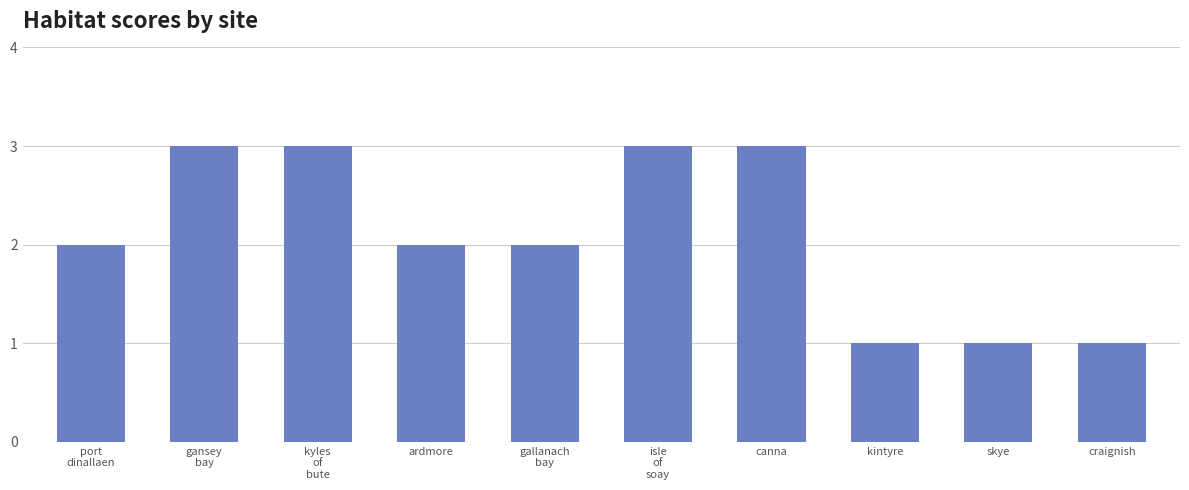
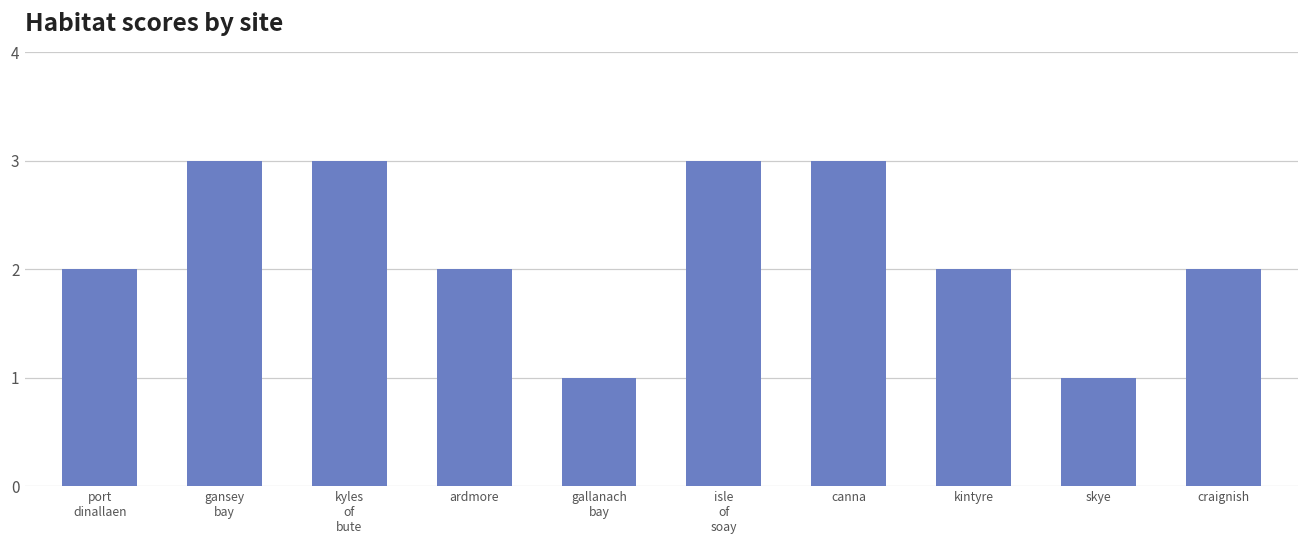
gallanach bay: 2 -> 1
kintyre: 1 -> 2
craignish: 1 -> 2
